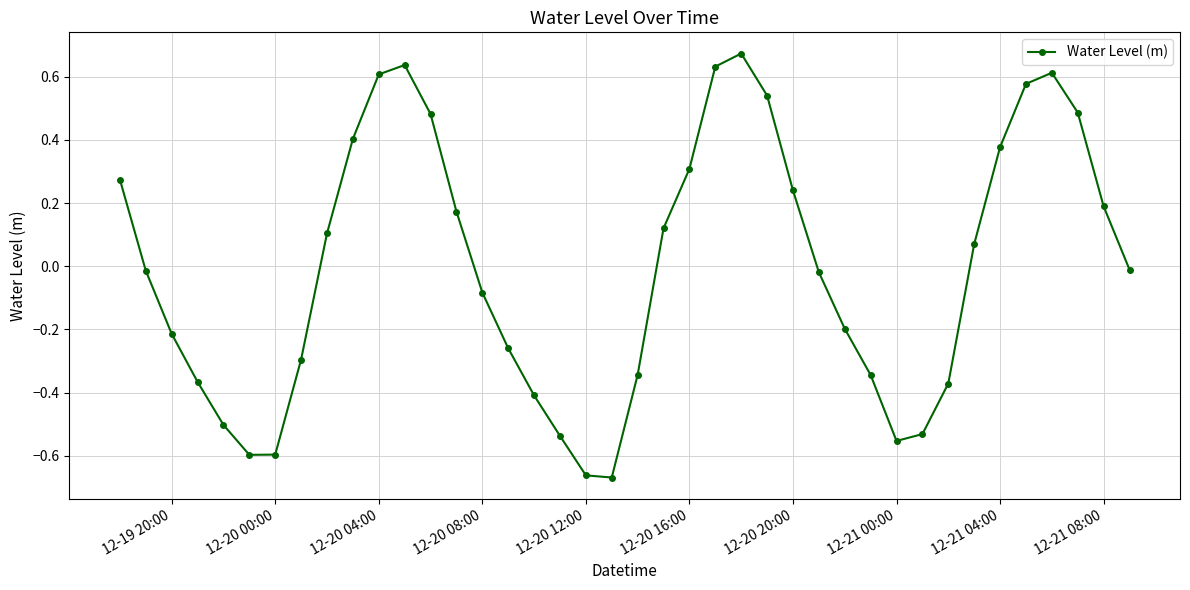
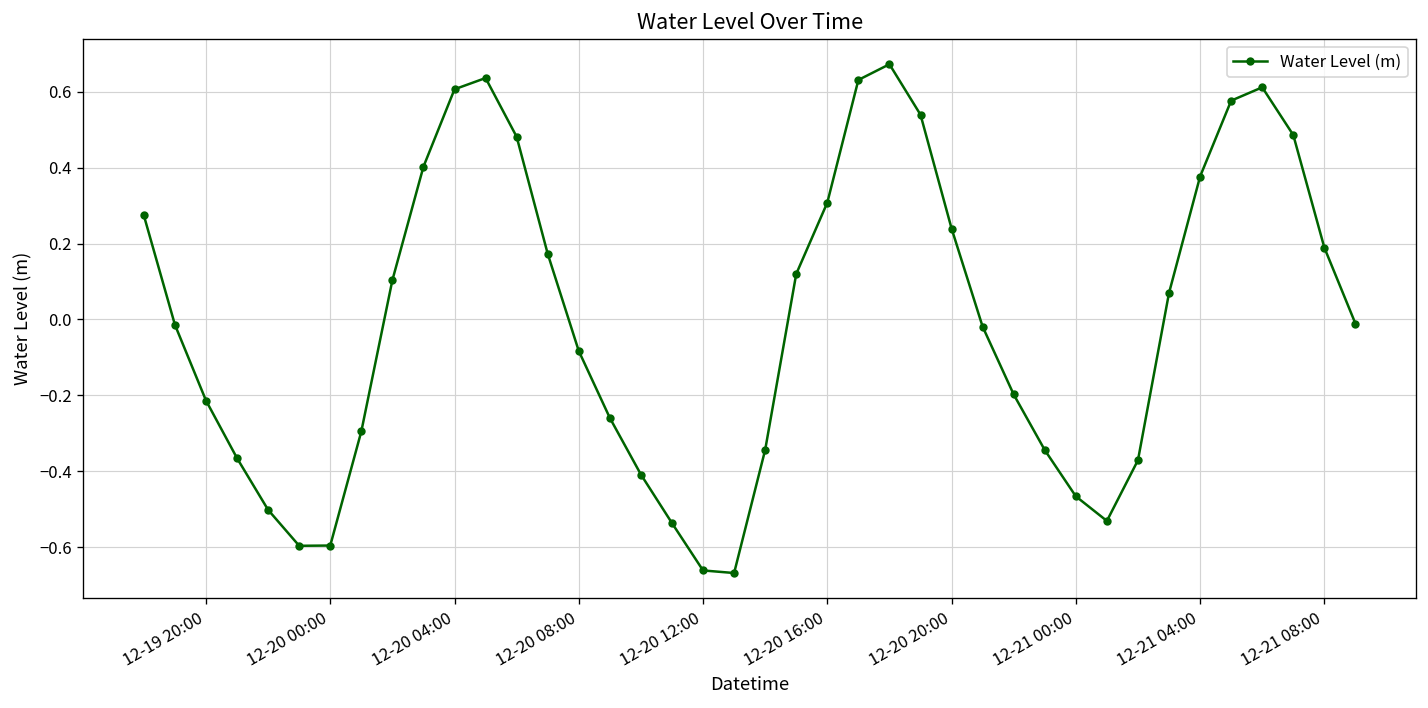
12-21 00:00: -0.55 -> -0.47
